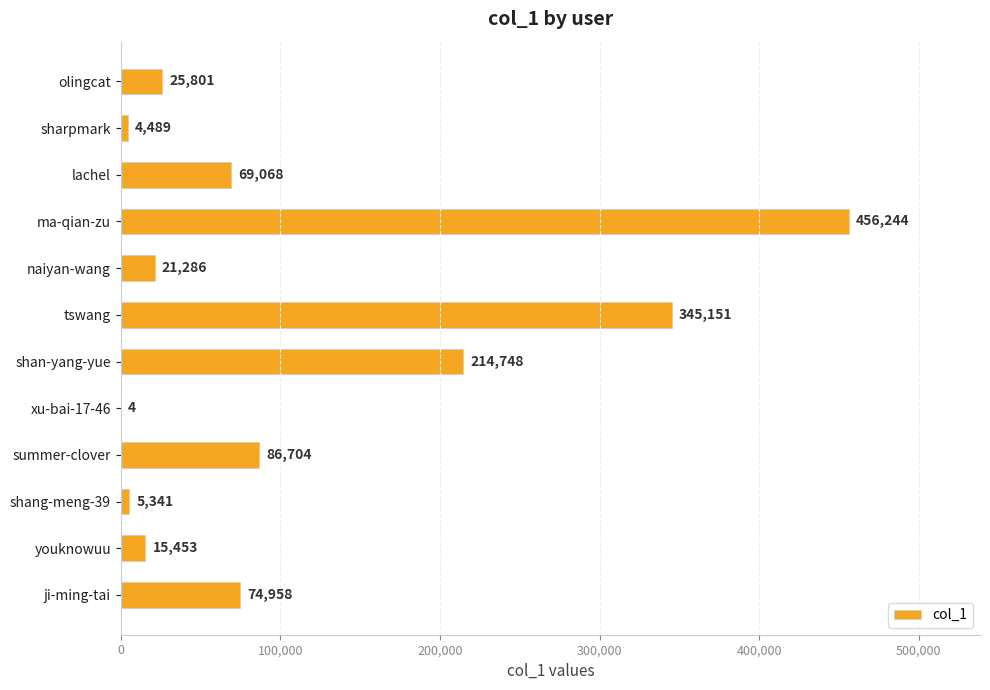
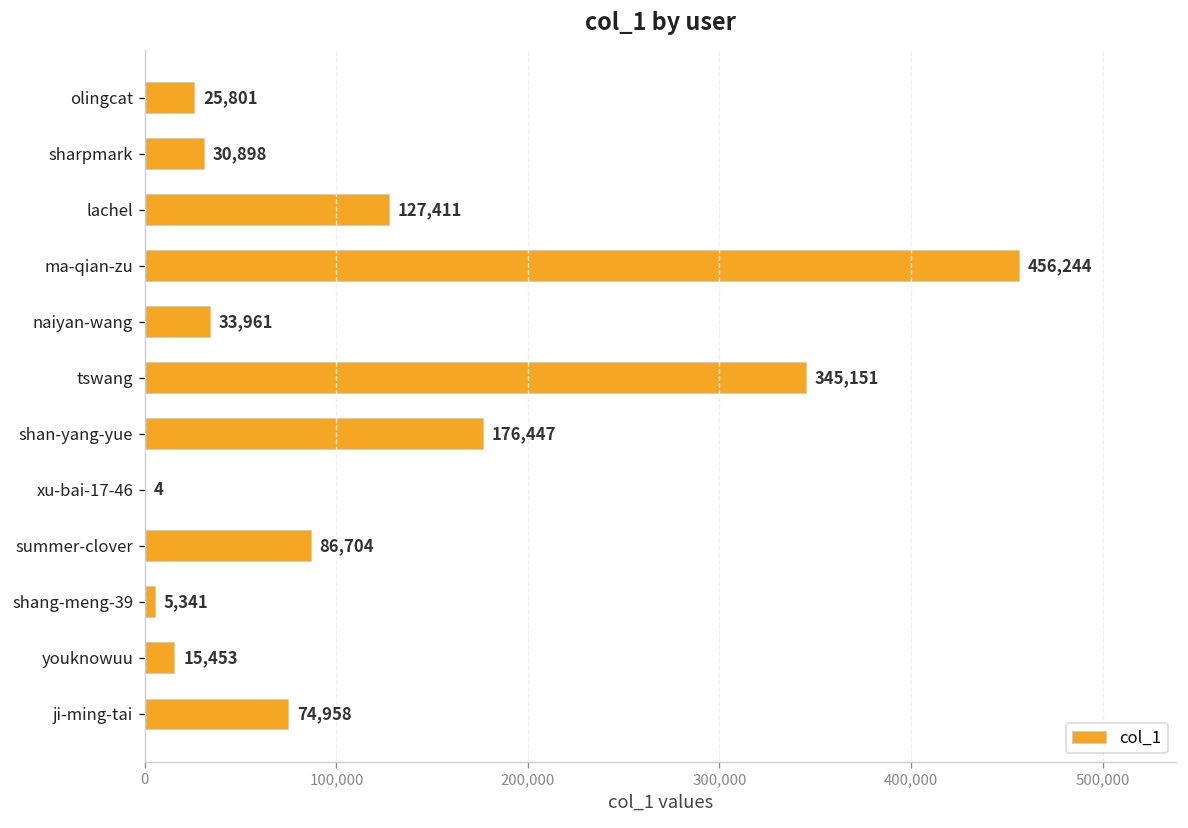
sharpmark: 4,489 -> 30,898
lachel: 69,068 -> 127,411
naiyan-wang: 21,286 -> 33,961
shan-yang-yue: 214,748 -> 176,447
